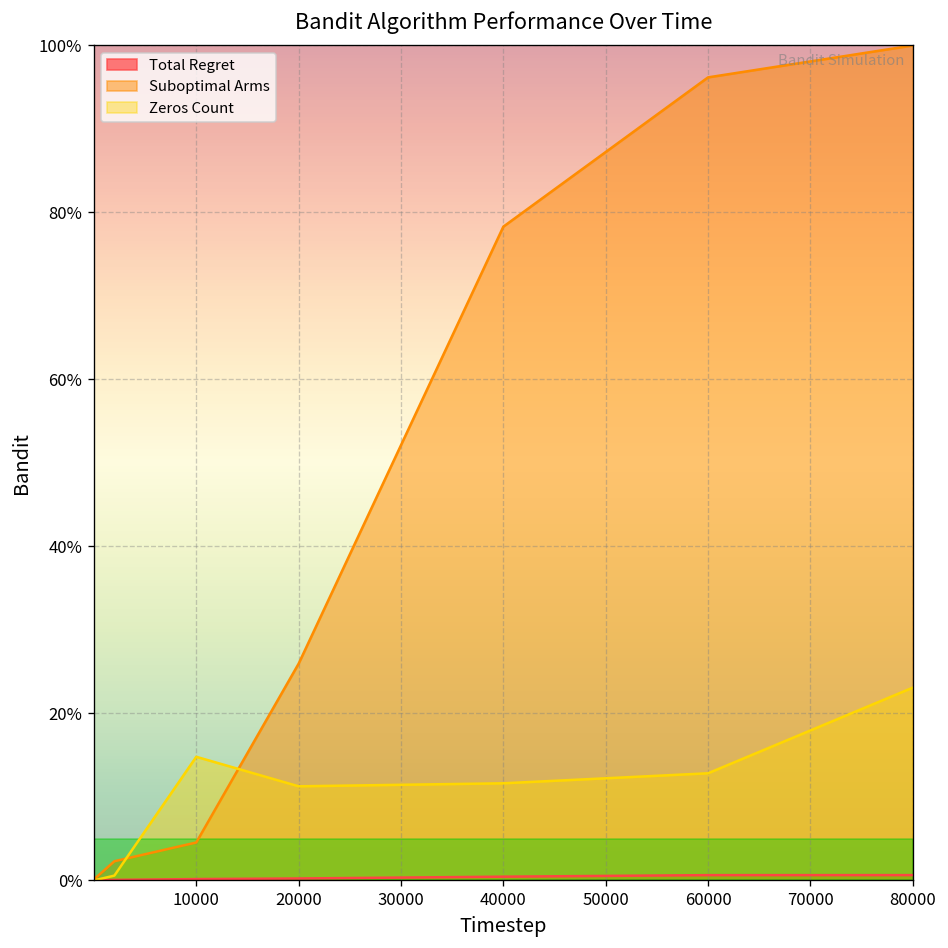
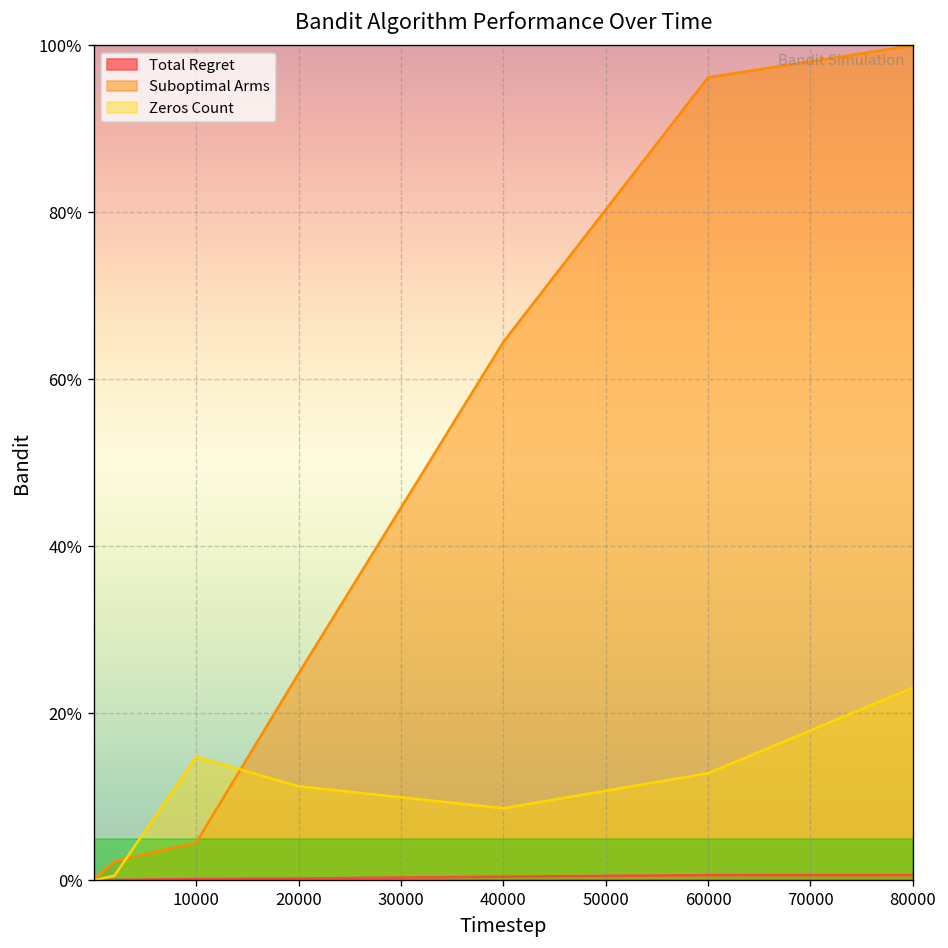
Suboptimal Arms, 20000: 26% -> 25%
Suboptimal Arms, 40000: 78% -> 64%
Zeros Count, 40000: 12% -> 9%
